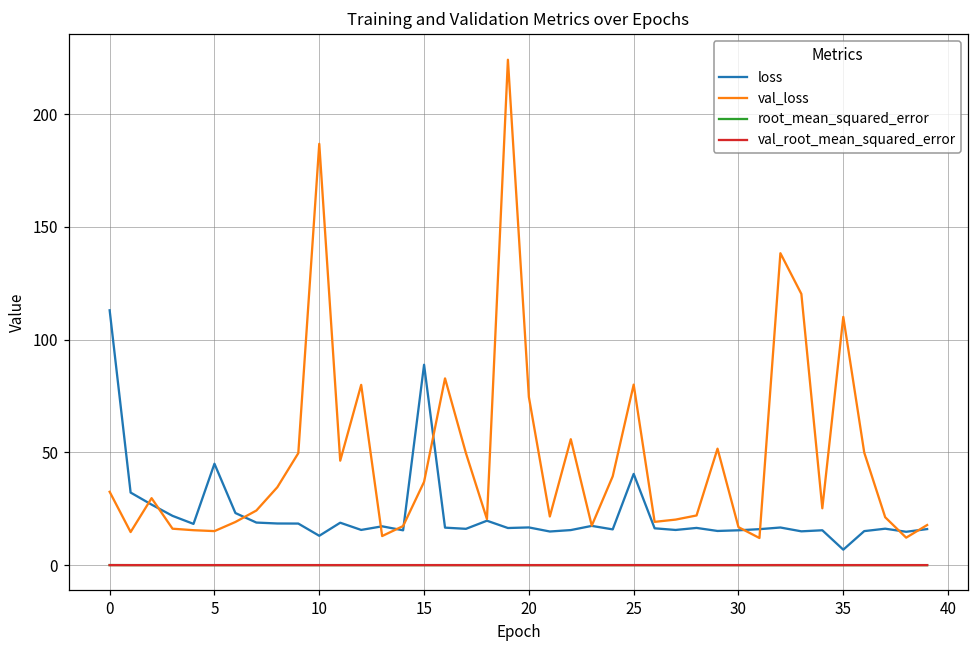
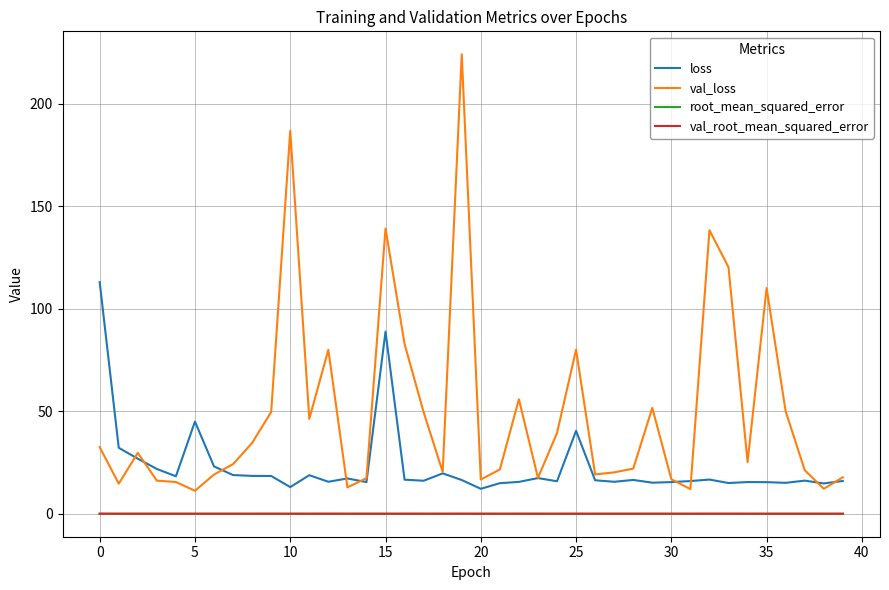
val_loss, 5: 15 -> 11
val_loss, 15: 37 -> 139
loss, 20: 17 -> 12
val_loss, 20: 75 -> 17
loss, 35: 7 -> 15
